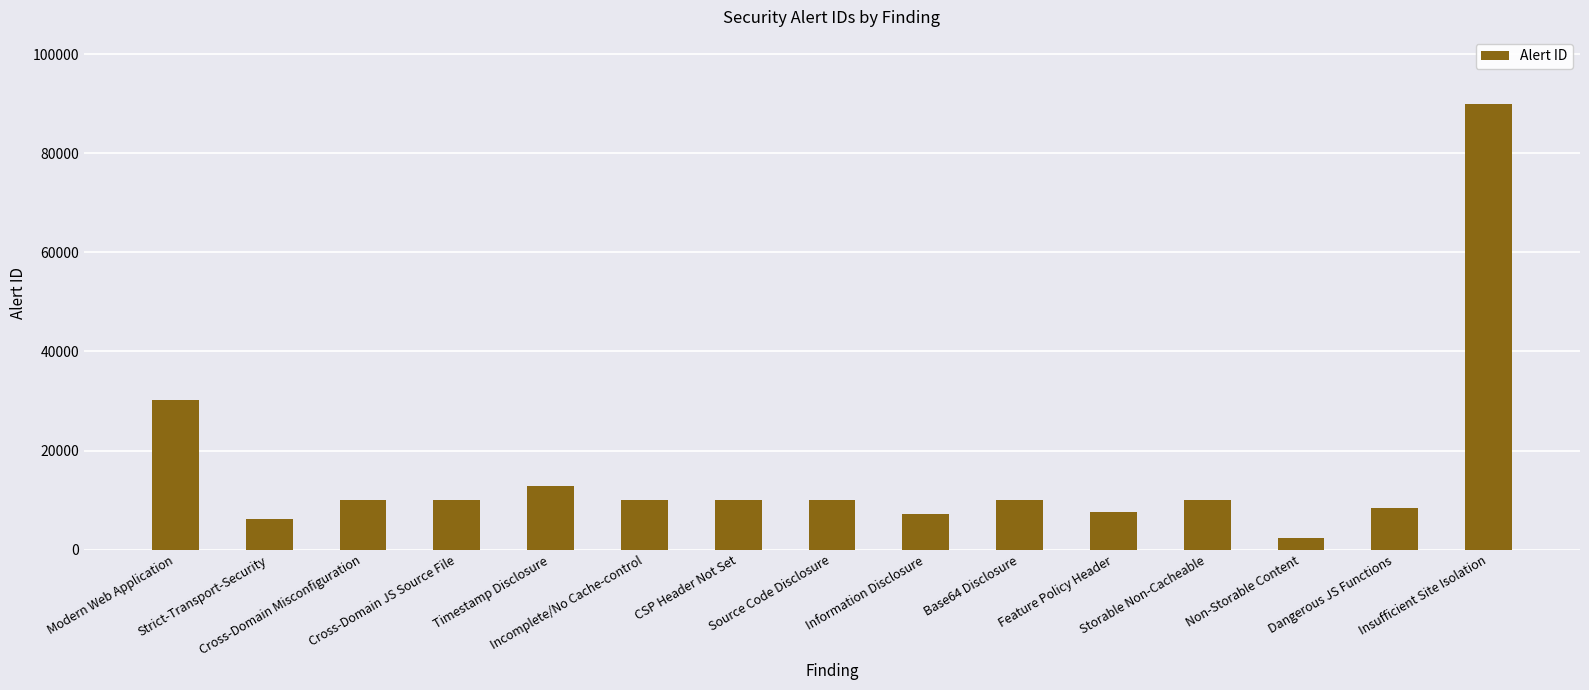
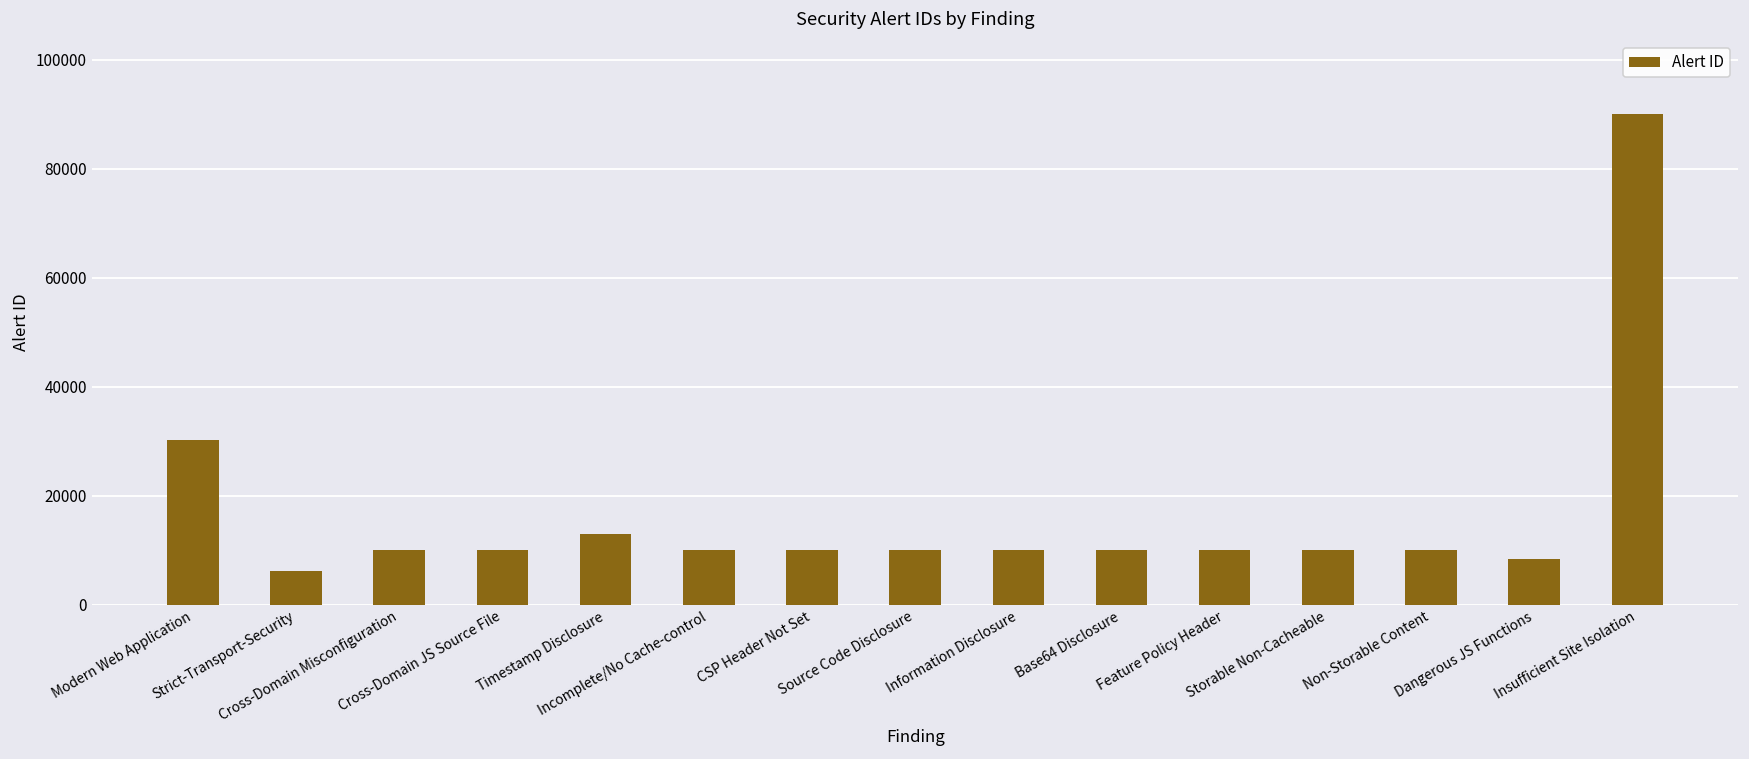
Information Disclosure: 7000 -> 10000
Feature Policy Header: 8000 -> 10000
Non-Storable Content: 2000 -> 10000
